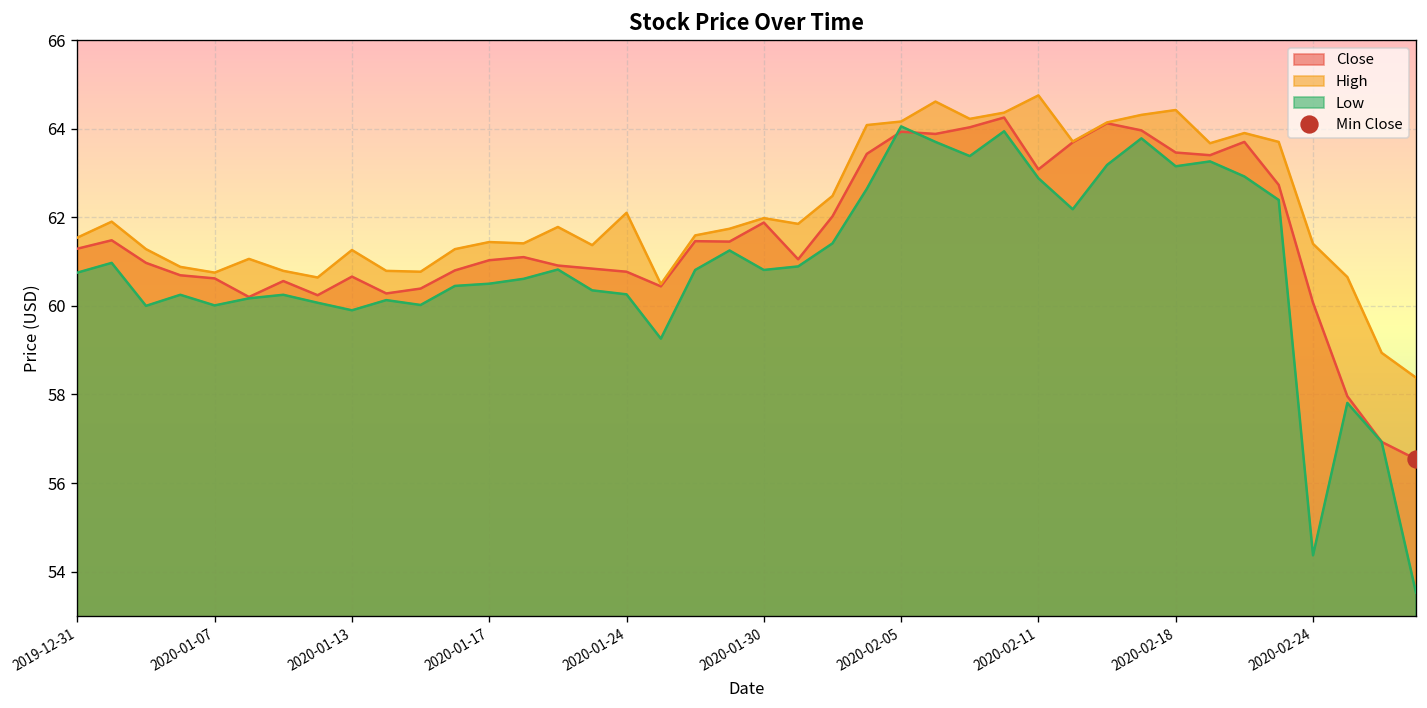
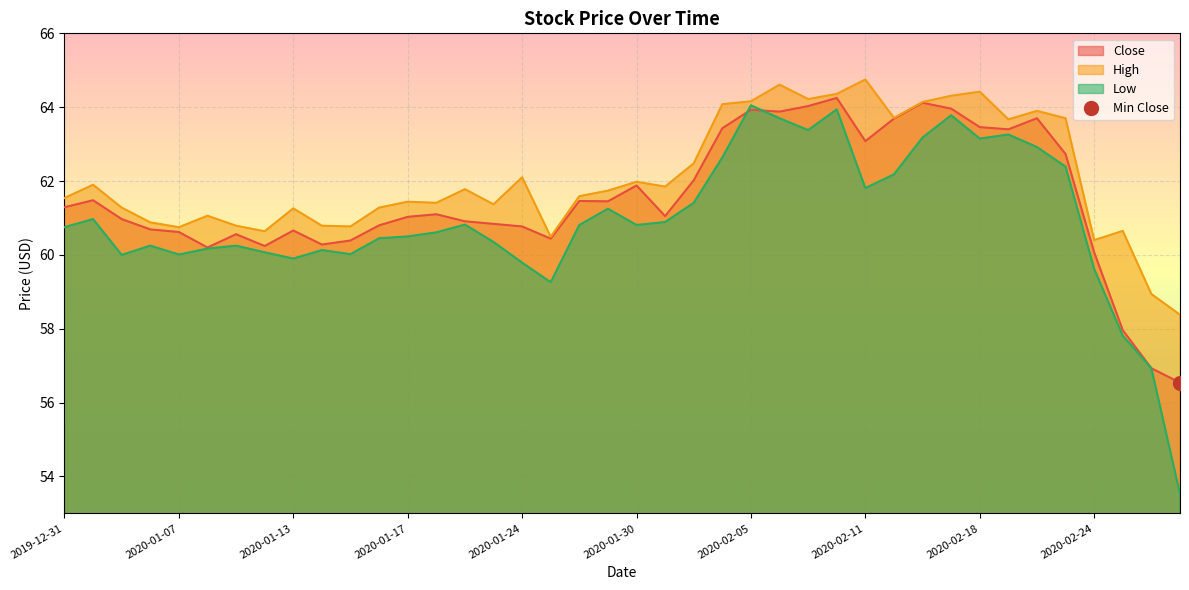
Low, 2020-01-24: 60.3 -> 59.8
Low, 2020-02-11: 62.9 -> 61.8
High, 2020-02-24: 61.4 -> 60.4
Low, 2020-02-24: 54.4 -> 59.6
